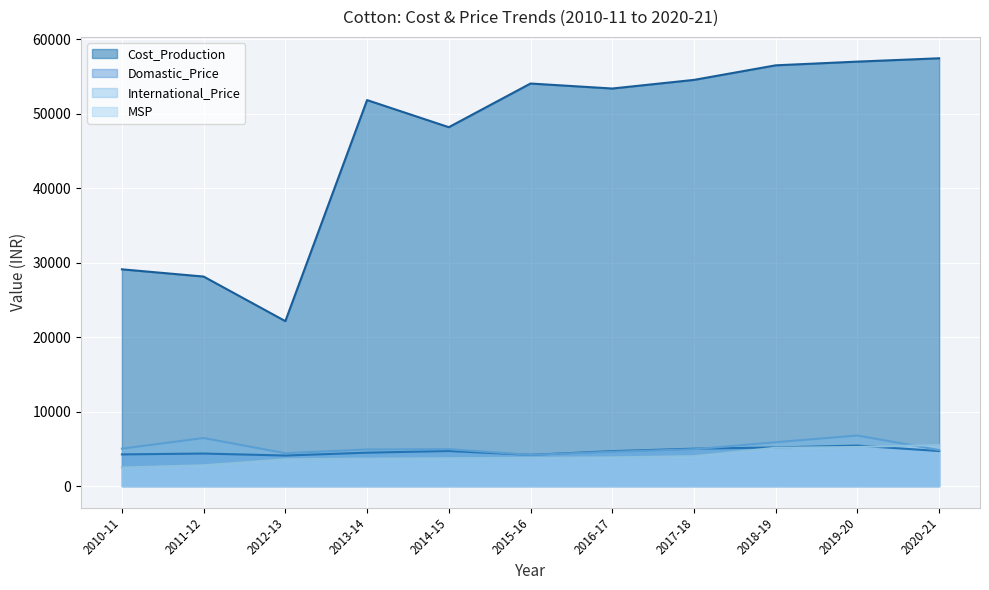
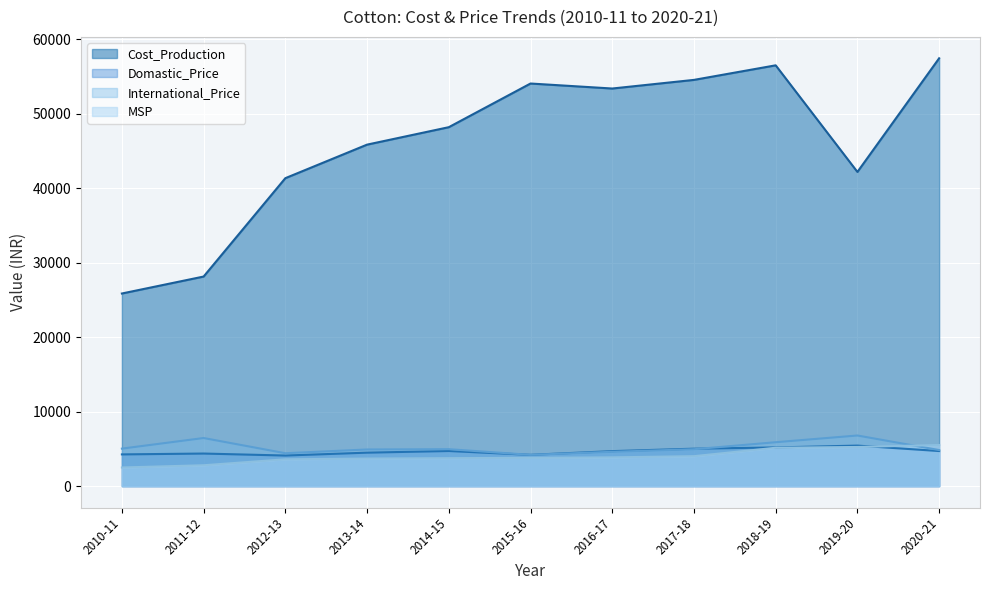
Cost_Production, 2010-11: 29000 -> 26000
Cost_Production, 2012-13: 22000 -> 41000
Cost_Production, 2013-14: 52000 -> 46000
Cost_Production, 2019-20: 57000 -> 42000
